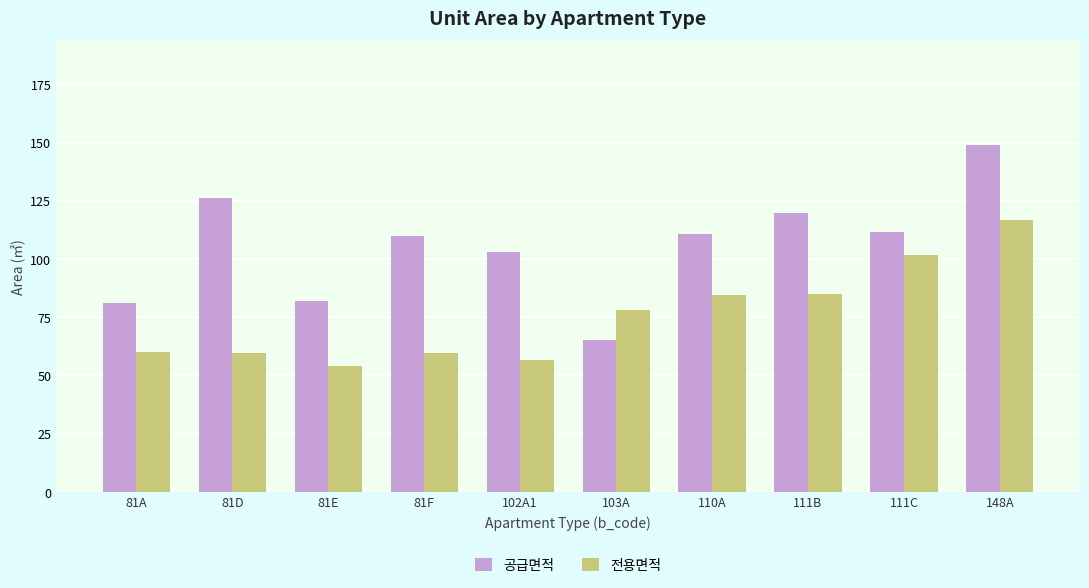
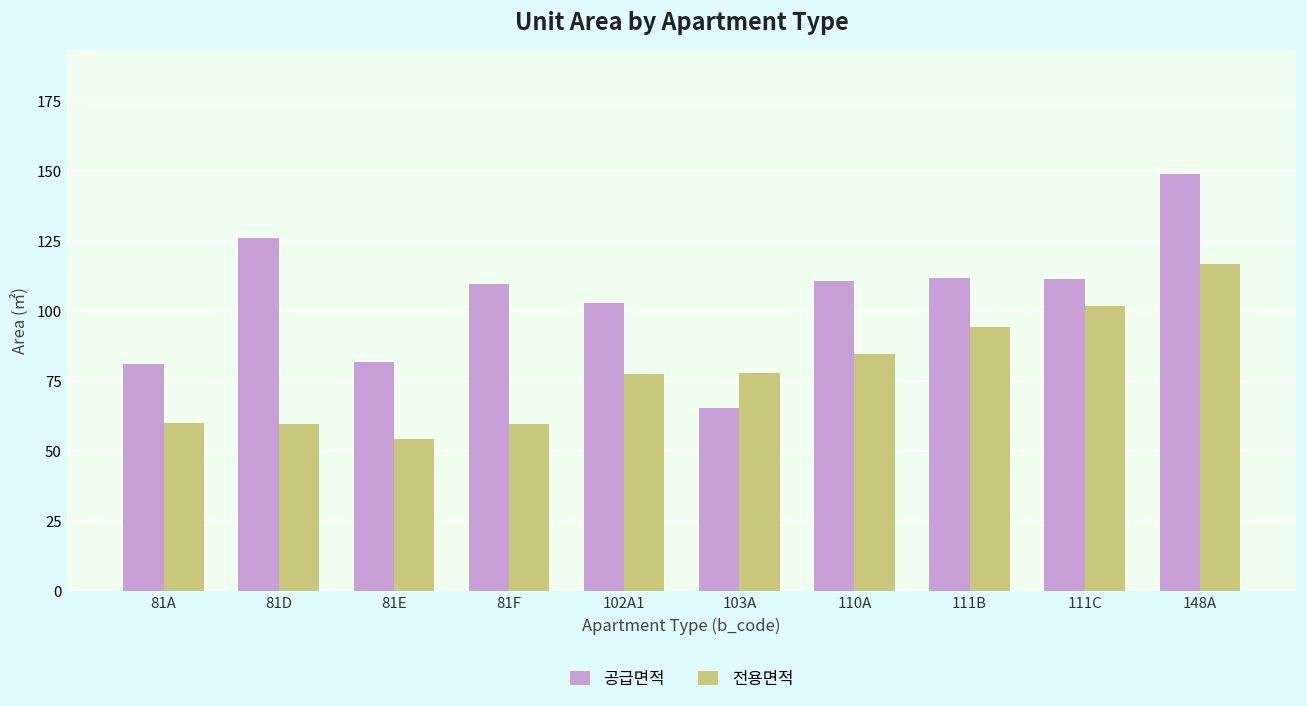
전용면적, 102A1: 57 -> 78
공급면적, 111B: 120 -> 112
전용면적, 111B: 85 -> 94
